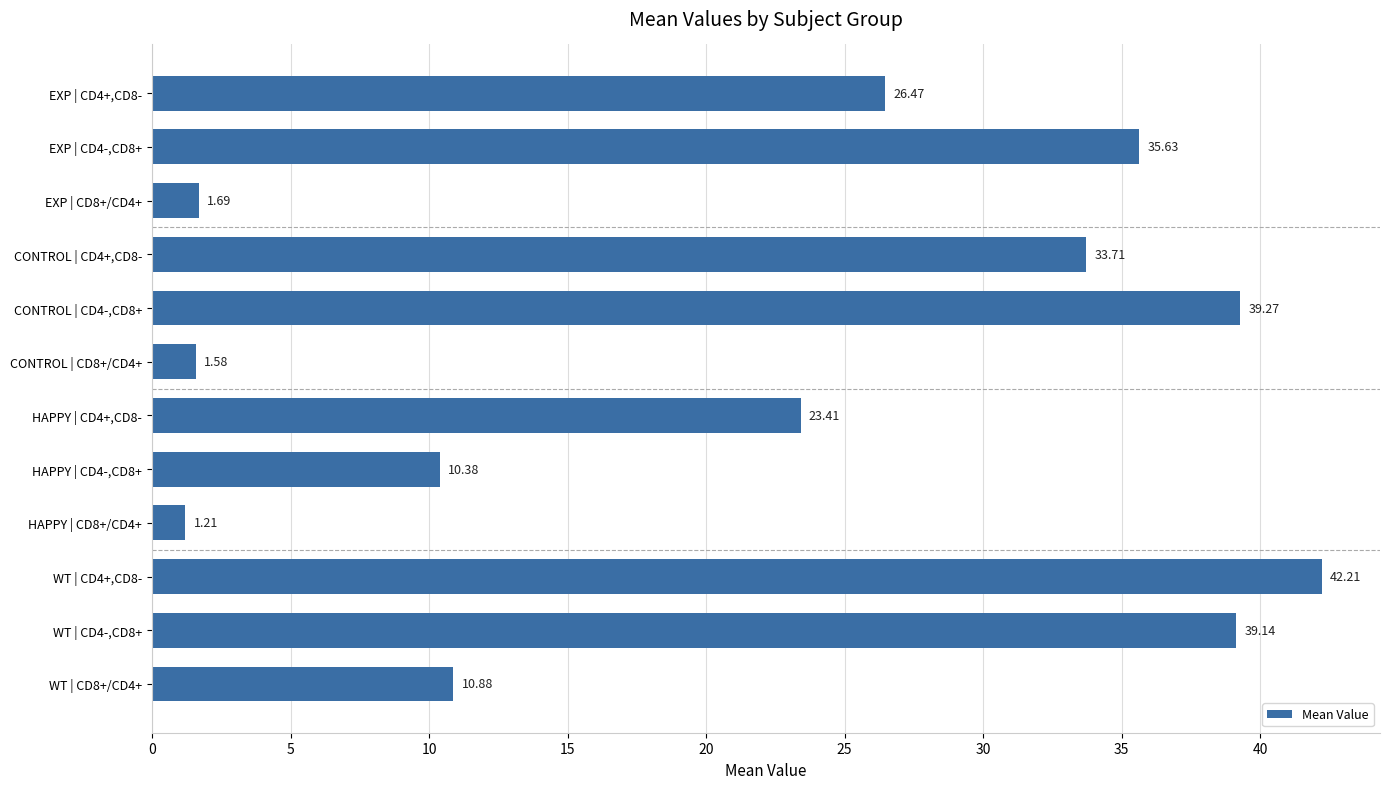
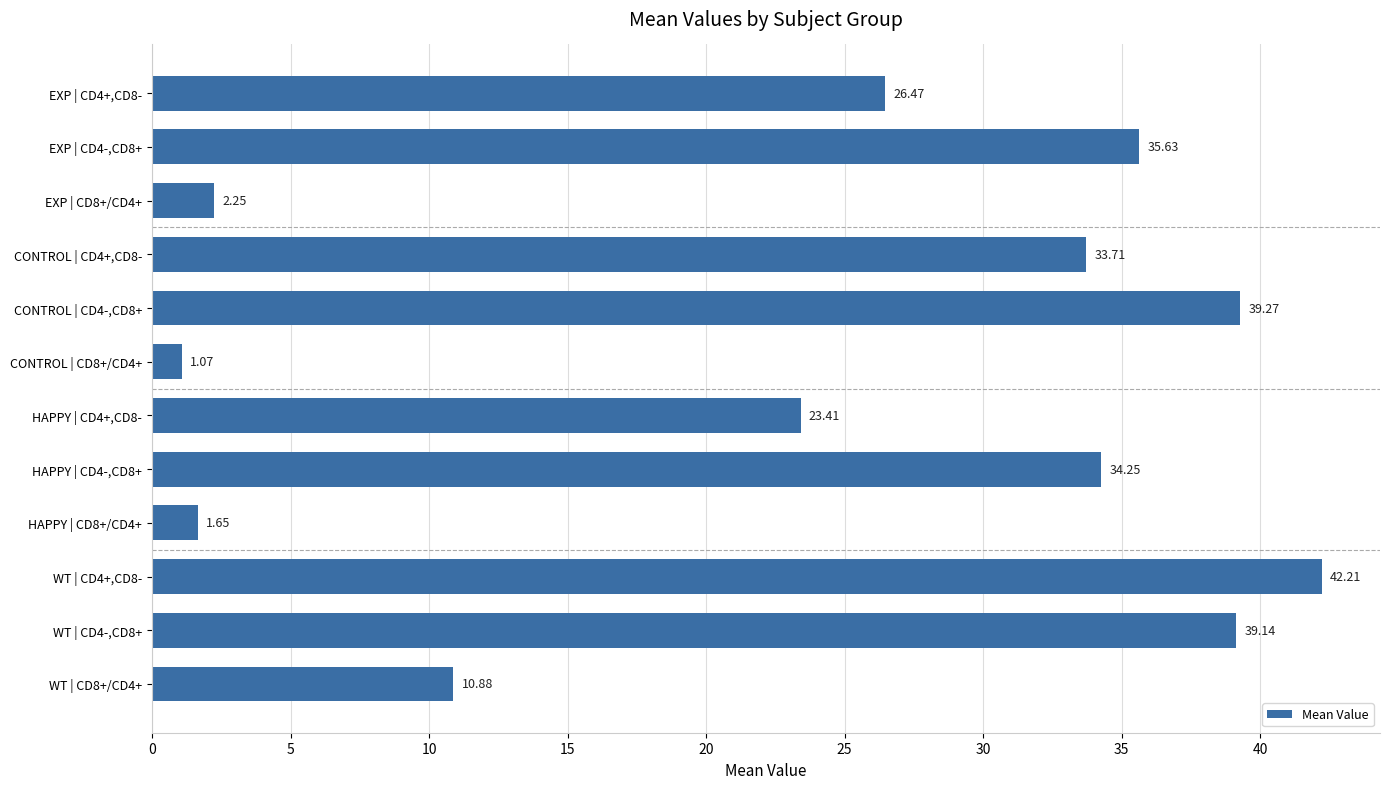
EXP | CD8+/CD4+: 1.69 -> 2.25
CONTROL | CD8+/CD4+: 1.58 -> 1.07
HAPPY | CD4-,CD8+: 10.38 -> 34.25
HAPPY | CD8+/CD4+: 1.21 -> 1.65
